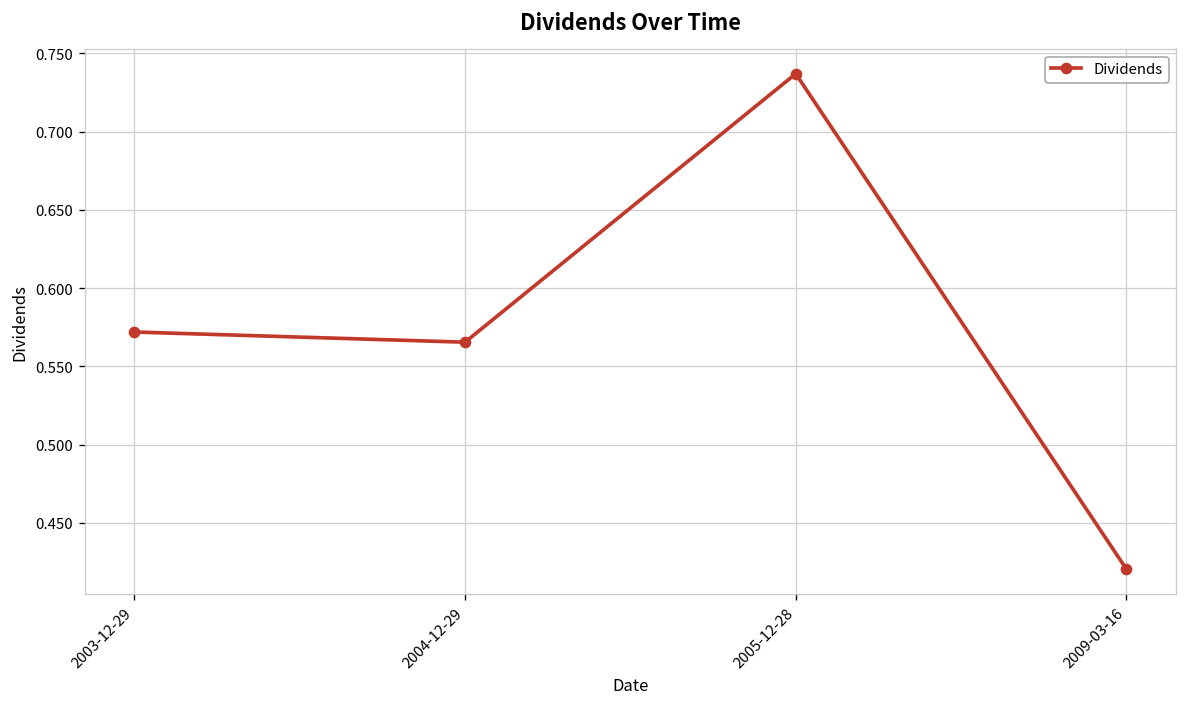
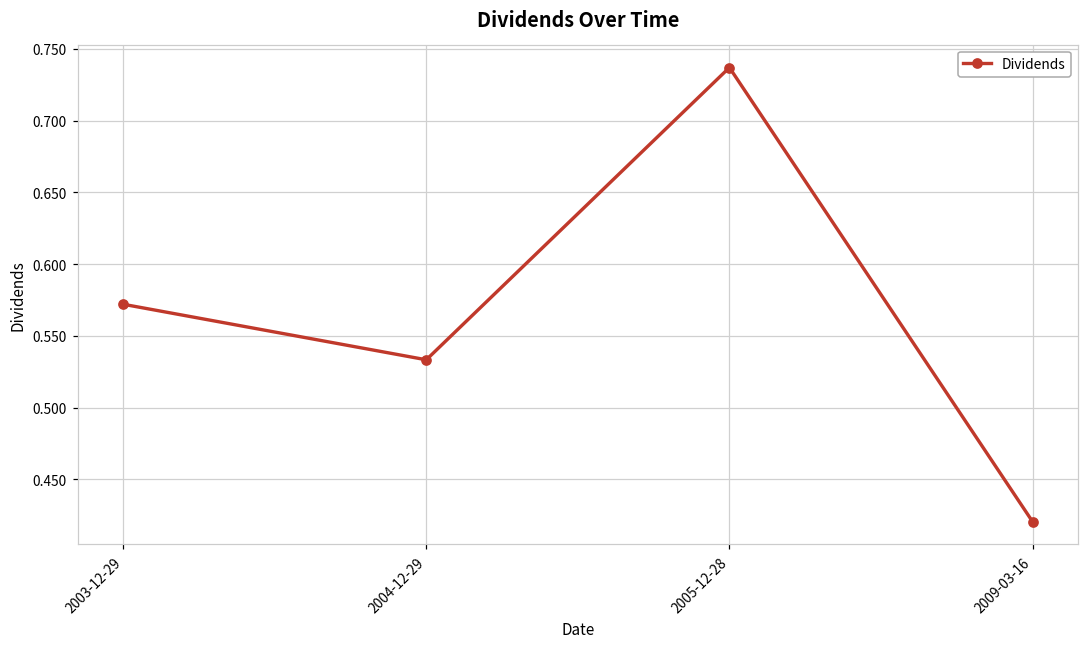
2004-12-29: 0.566 -> 0.533
